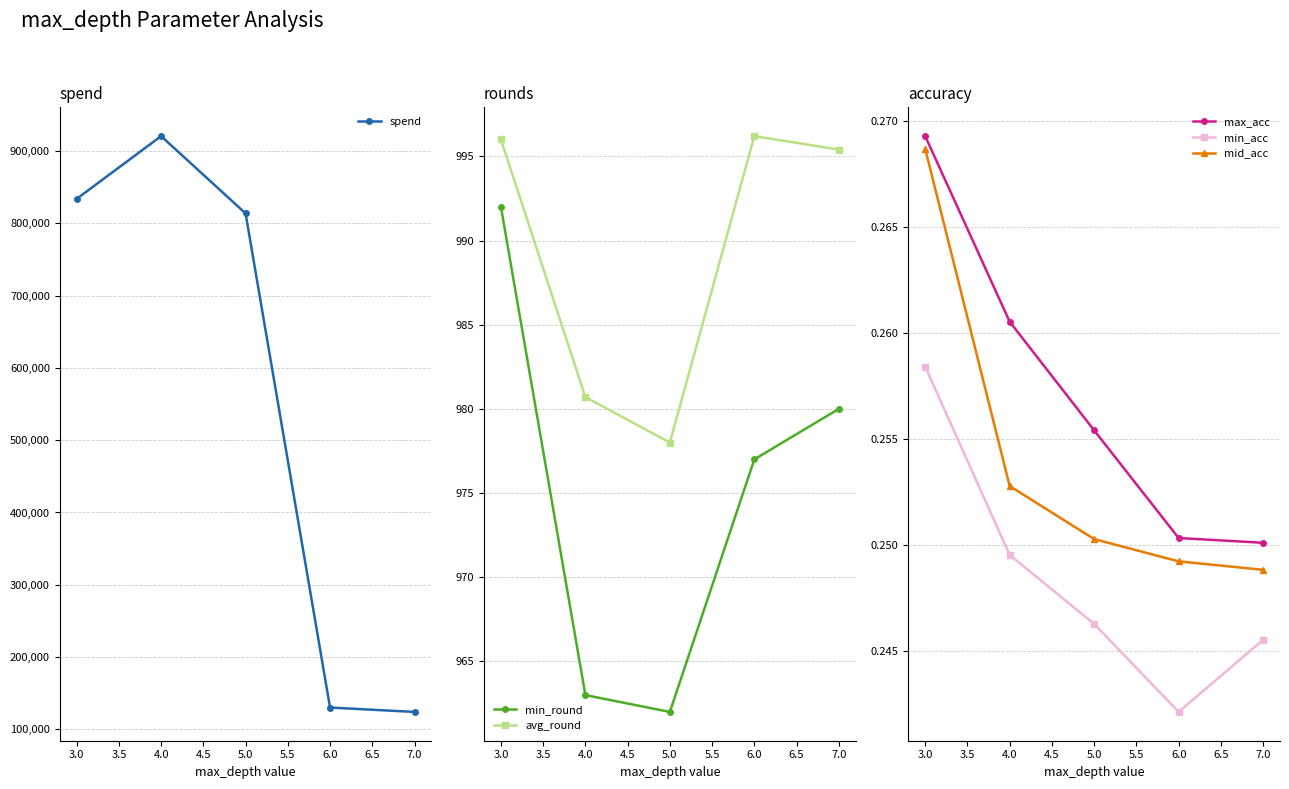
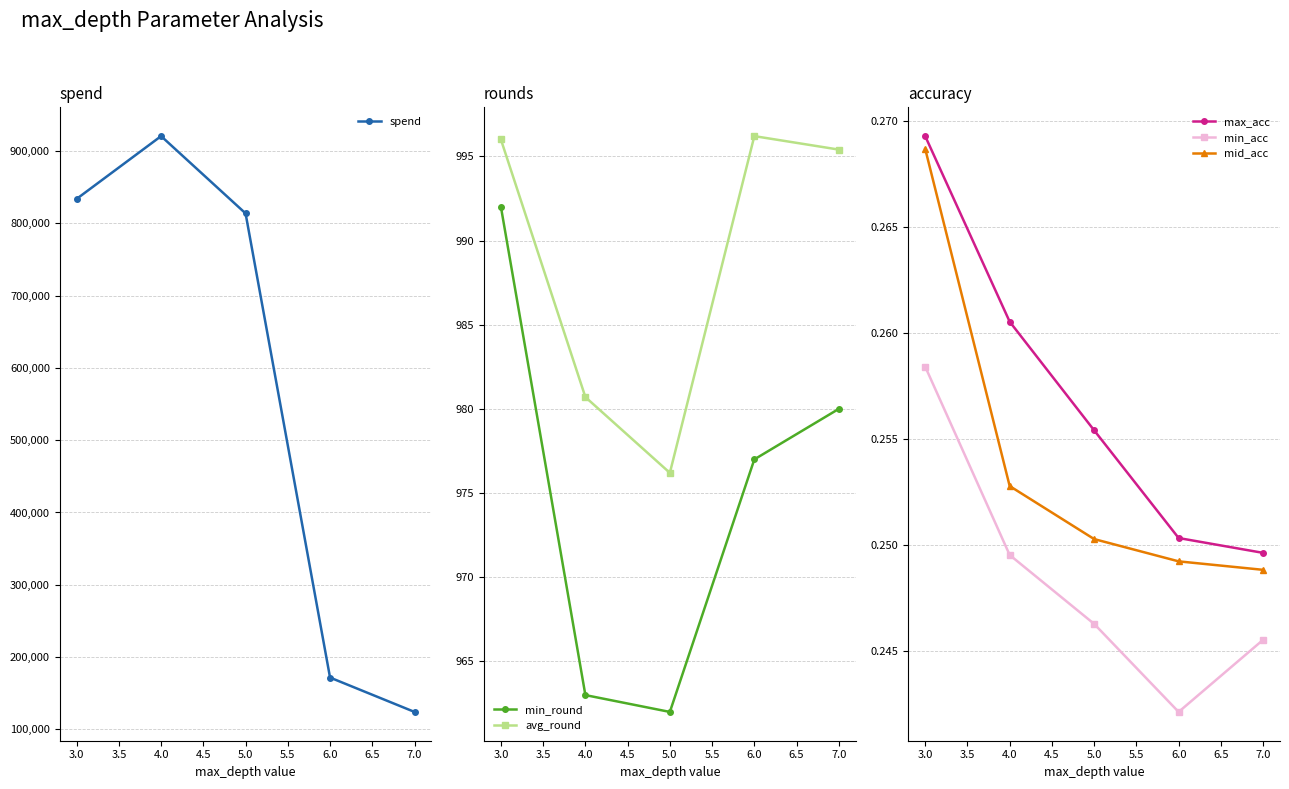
spend, 6.0: 130,000 -> 170,000
rounds, avg_round, 5.0: 978.0 -> 976.2
accuracy, max_acc, 7.0: 0.2501 -> 0.2497
